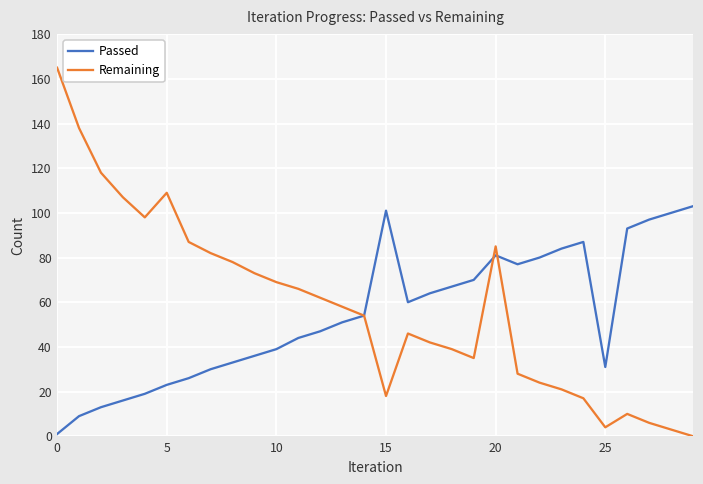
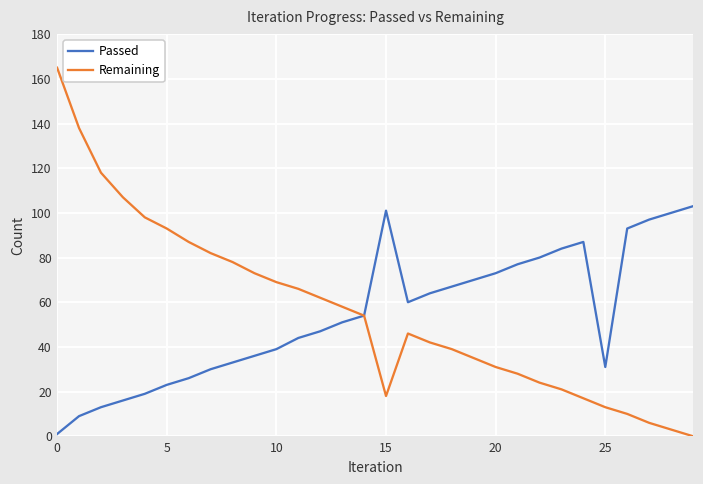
Remaining, 5: 109 -> 93
Passed, 20: 81 -> 73
Remaining, 20: 85 -> 31
Remaining, 25: 4 -> 13
